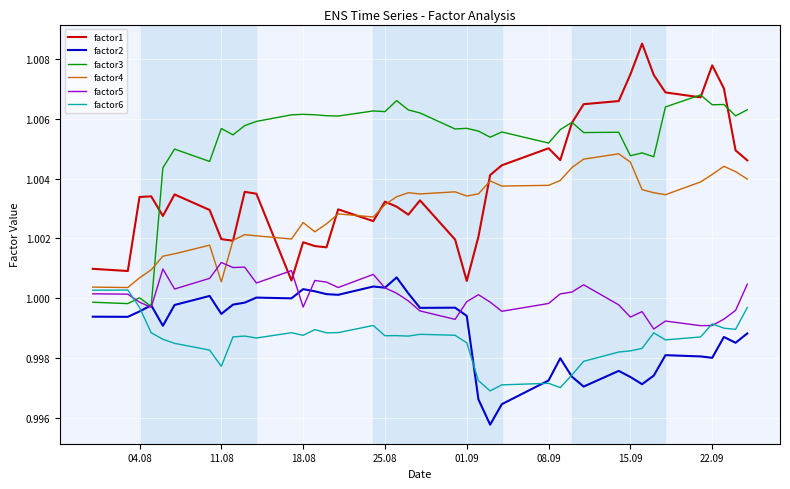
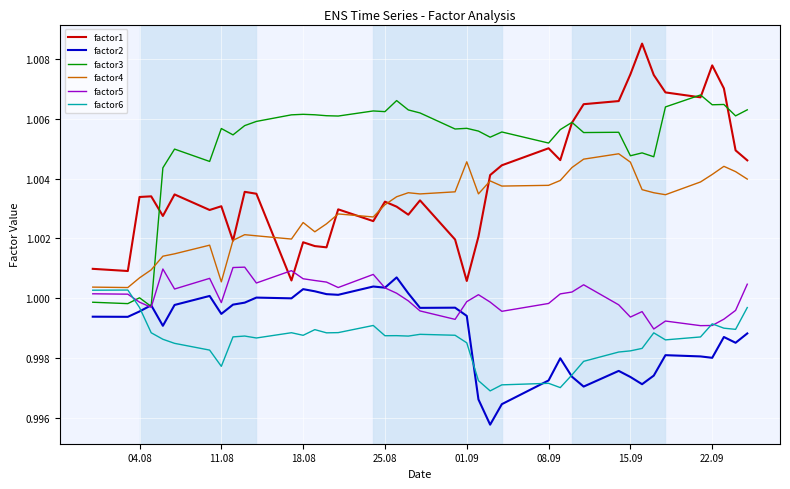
factor1, 11.08: 1.0020 -> 1.0031
factor5, 11.08: 1.0012 -> 0.9999
factor5, 18.08: 0.9997 -> 1.0007
factor4, 01.09: 1.0034 -> 1.0046
